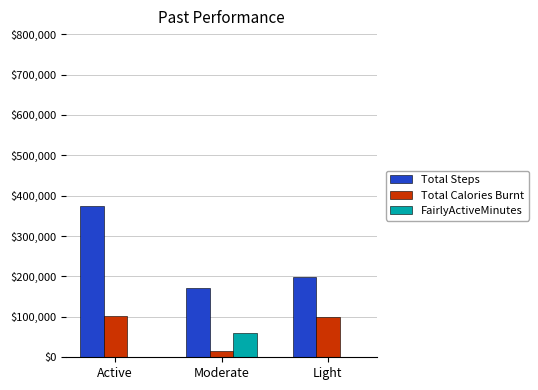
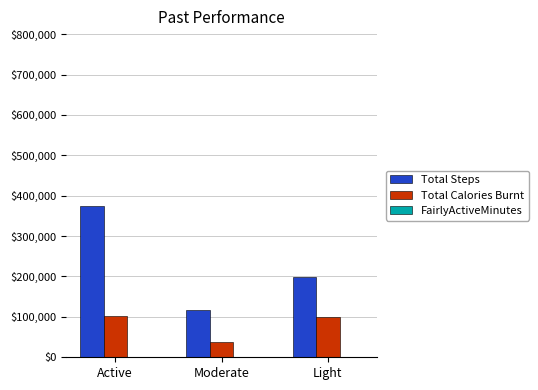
Total Steps, Moderate: $170,000 -> $120,000
Total Calories Burnt, Moderate: $10,000 -> $40,000
FairlyActiveMinutes, Moderate: $60,000 -> $0
